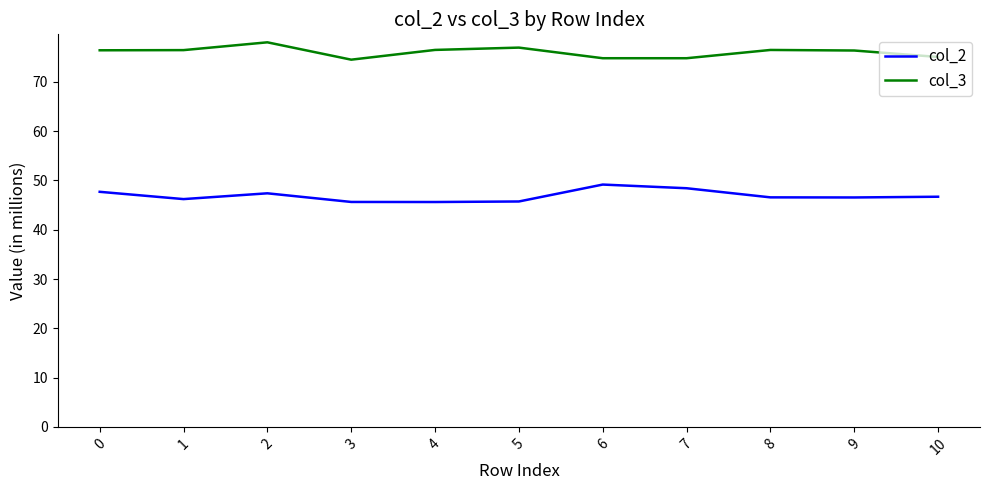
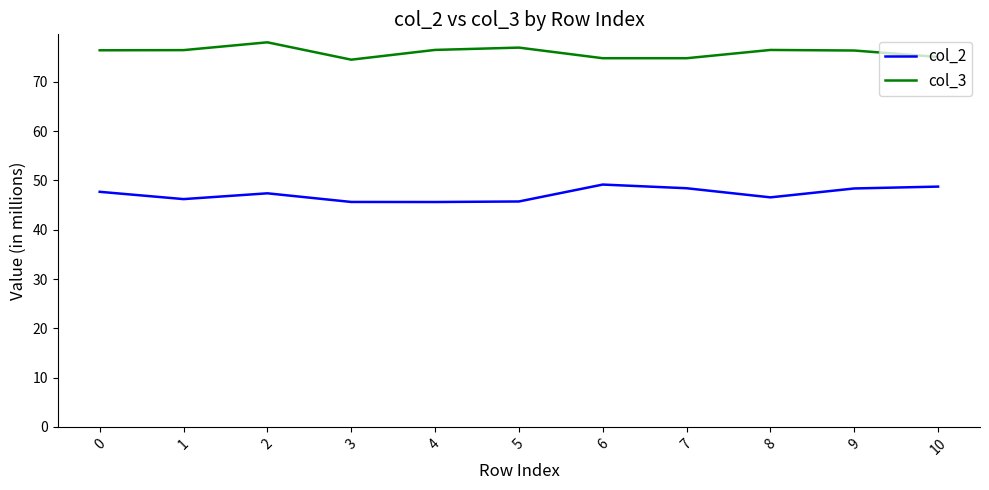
col_2, 9: 47 -> 48
col_2, 10: 47 -> 49
